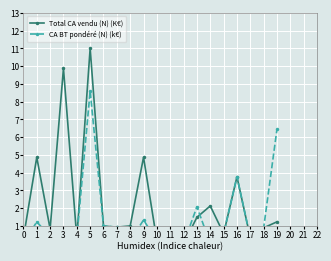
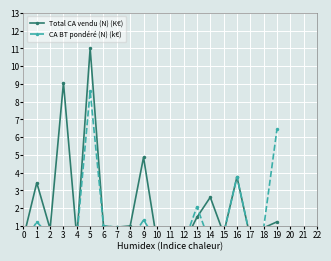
Total CA vendu (N) (K€), 1: 4.9 -> 3.4
Total CA vendu (N) (K€), 3: 9.9 -> 9.1
Total CA vendu (N) (K€), 14: 2.1 -> 2.6
